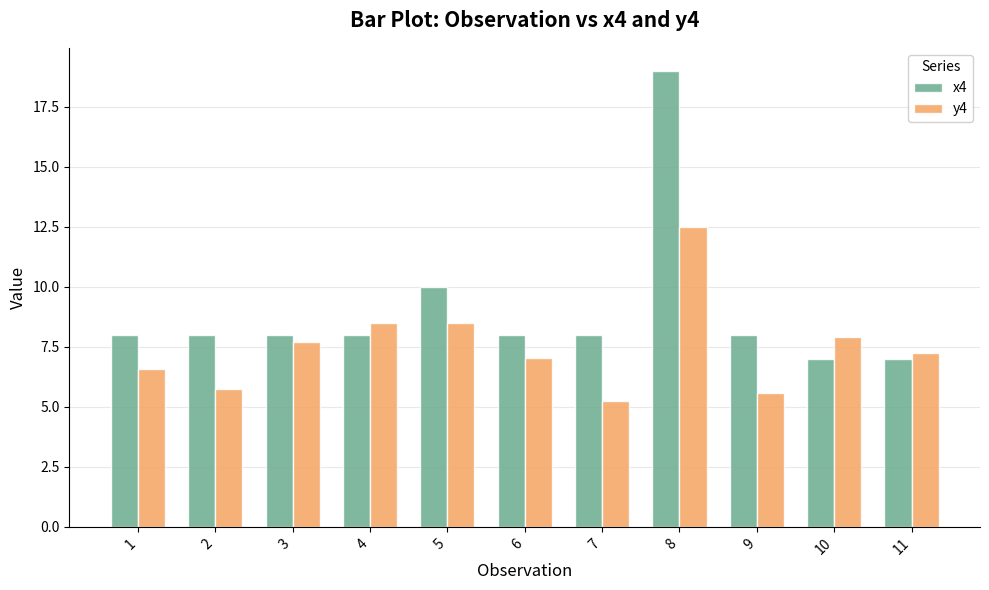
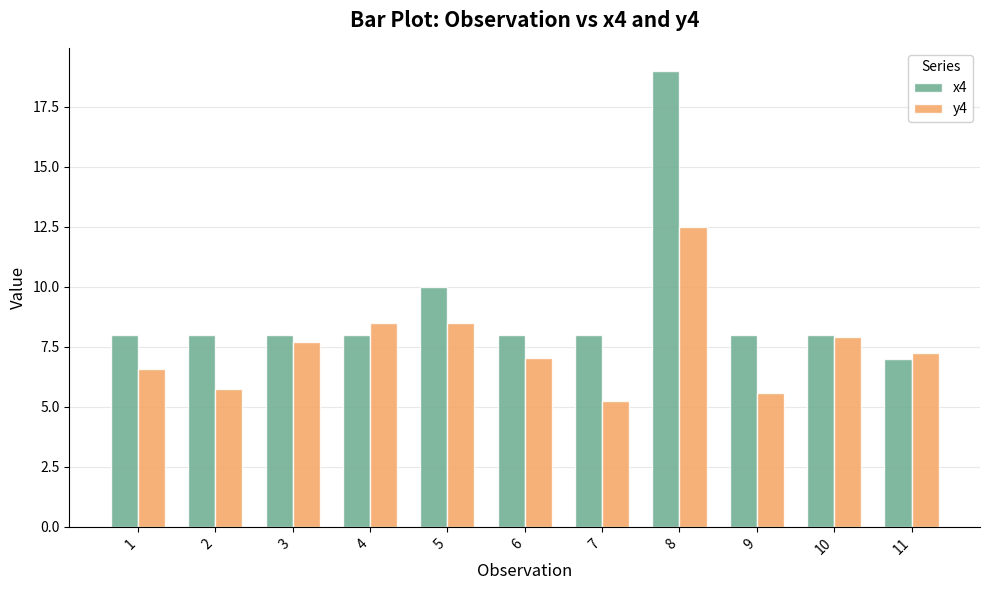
x4, 10: 7 -> 8
